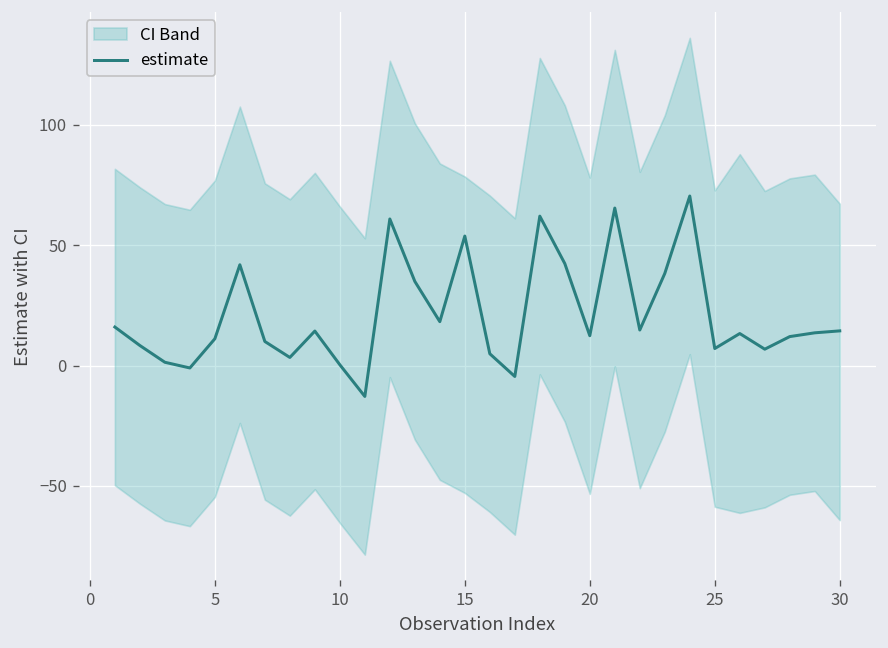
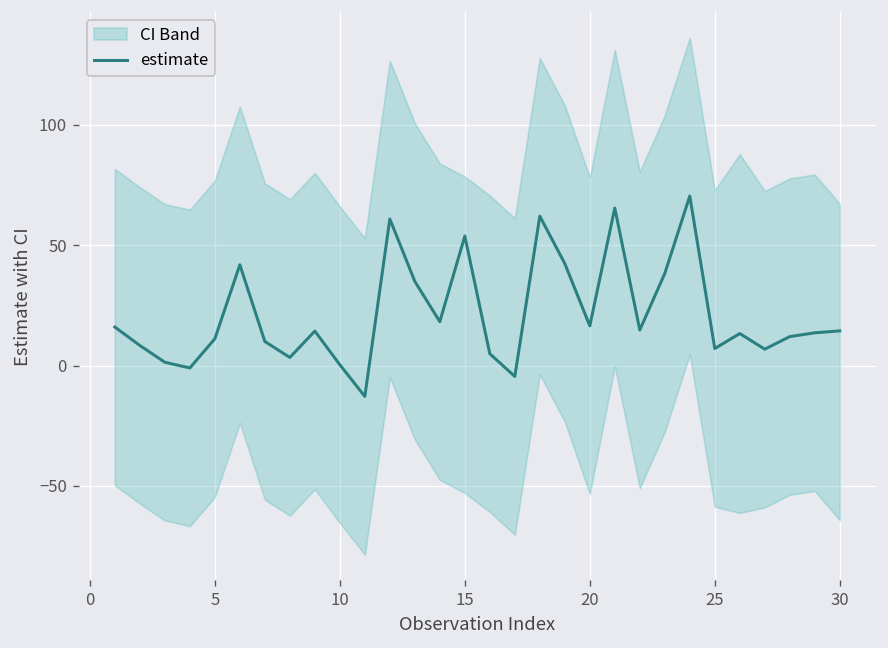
estimate, 20: 12 -> 17
